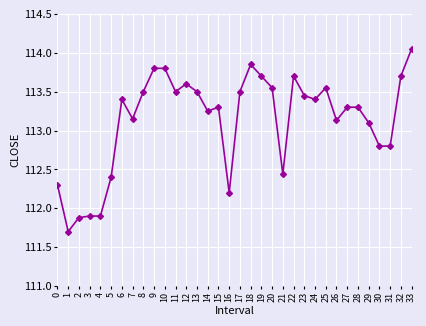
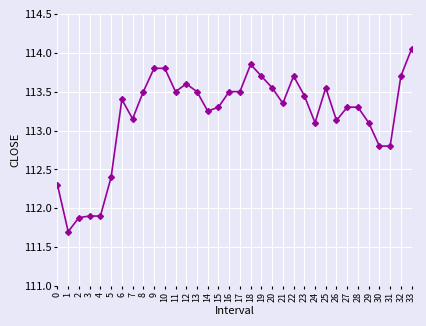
16: 112.2 -> 113.5
21: 112.4 -> 113.4
24: 113.4 -> 113.1
